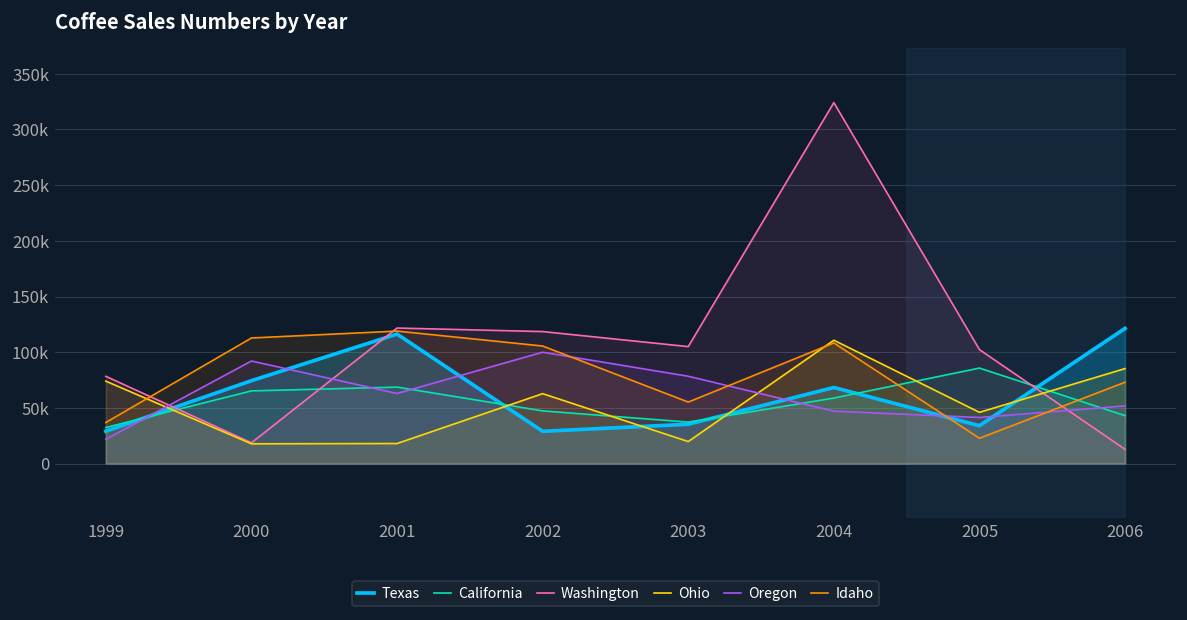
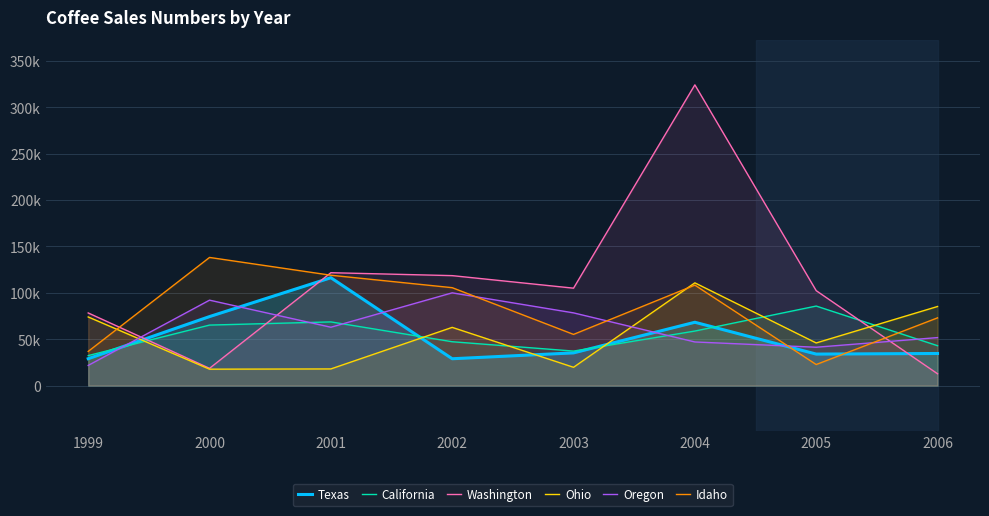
Idaho, 2000: 110000 -> 140000
Texas, 2006: 120000 -> 30000
